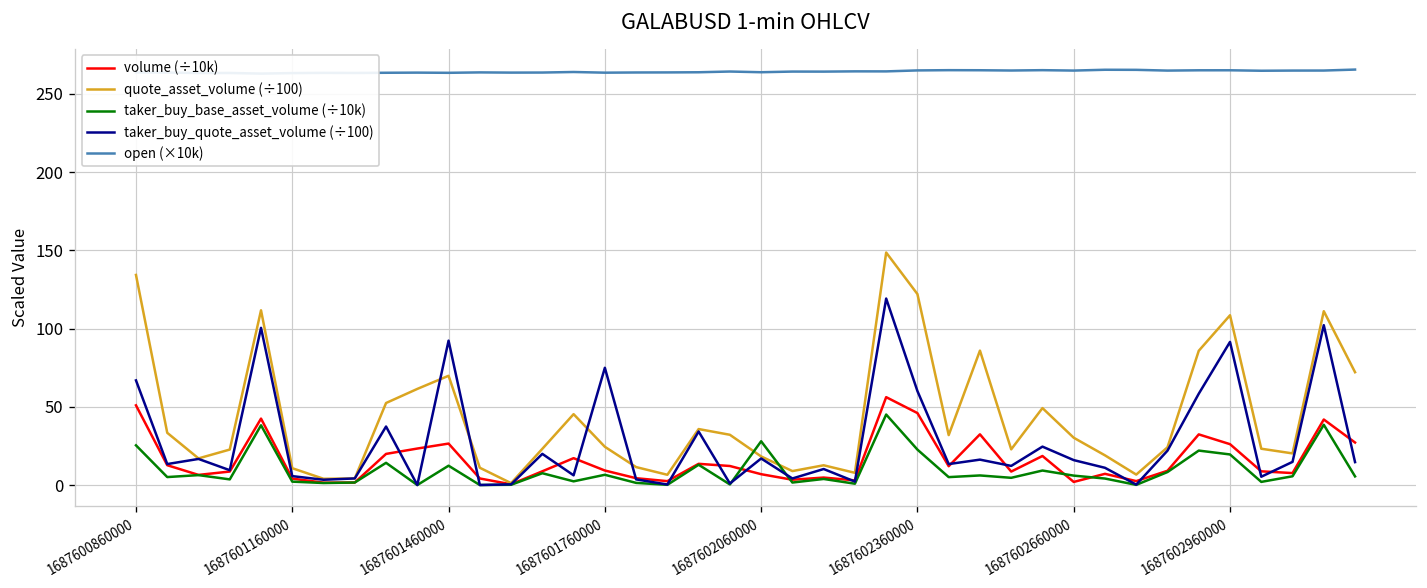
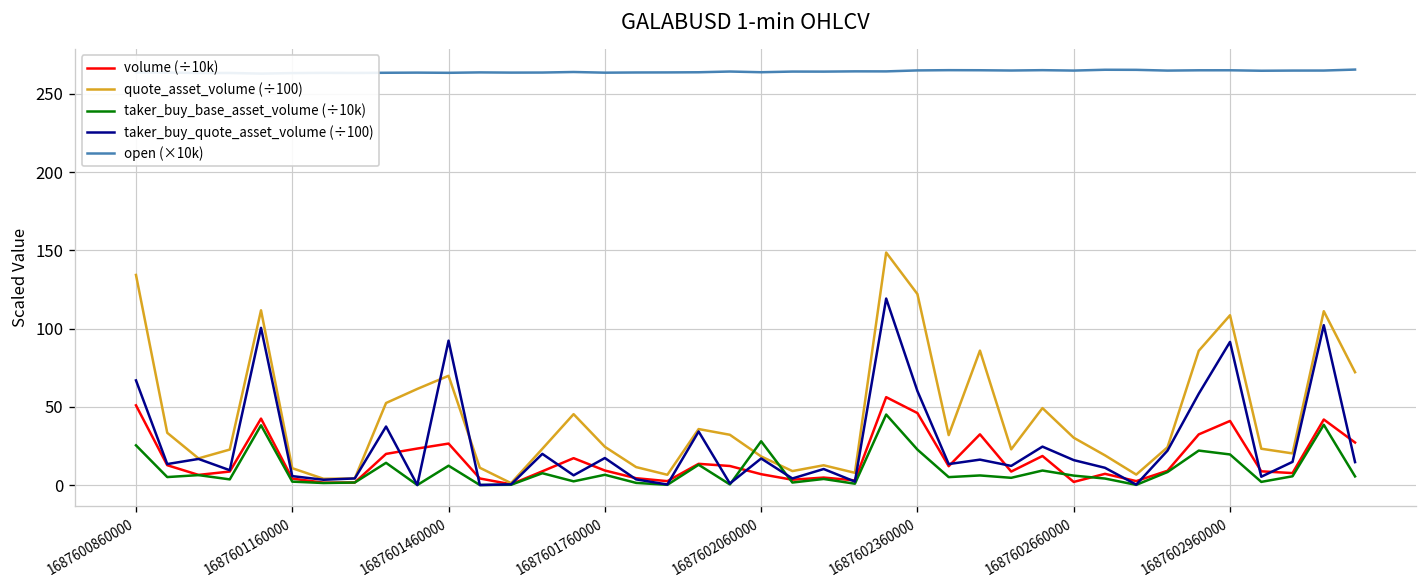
taker_buy_quote_asset_volume (÷100), 1687601760000: 75 -> 17
volume (÷10k), 1687602960000: 26 -> 41
